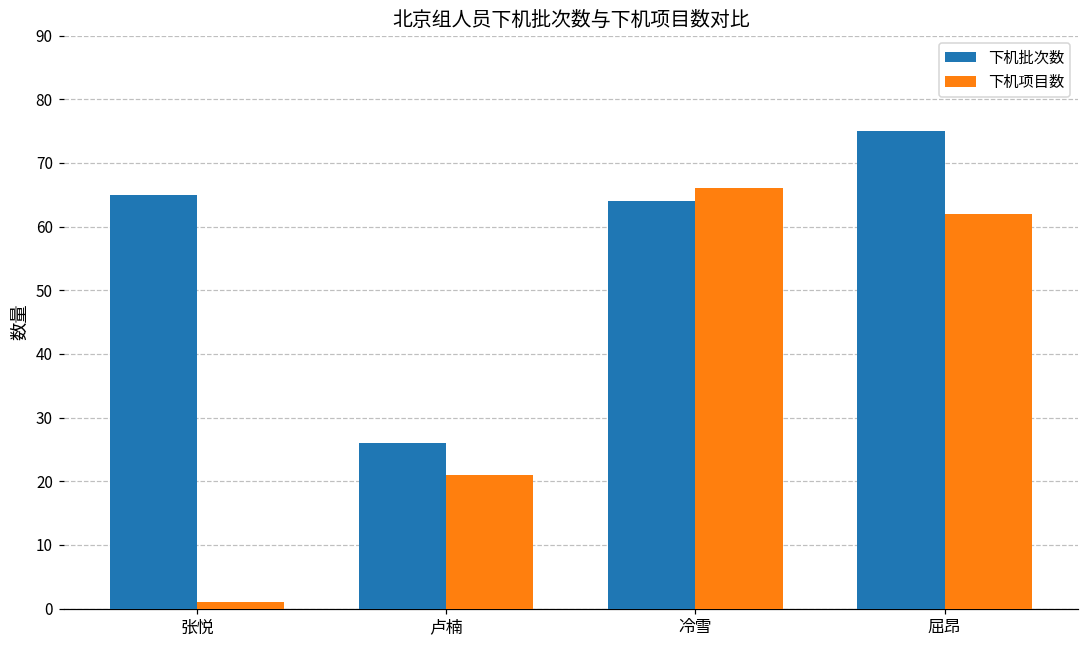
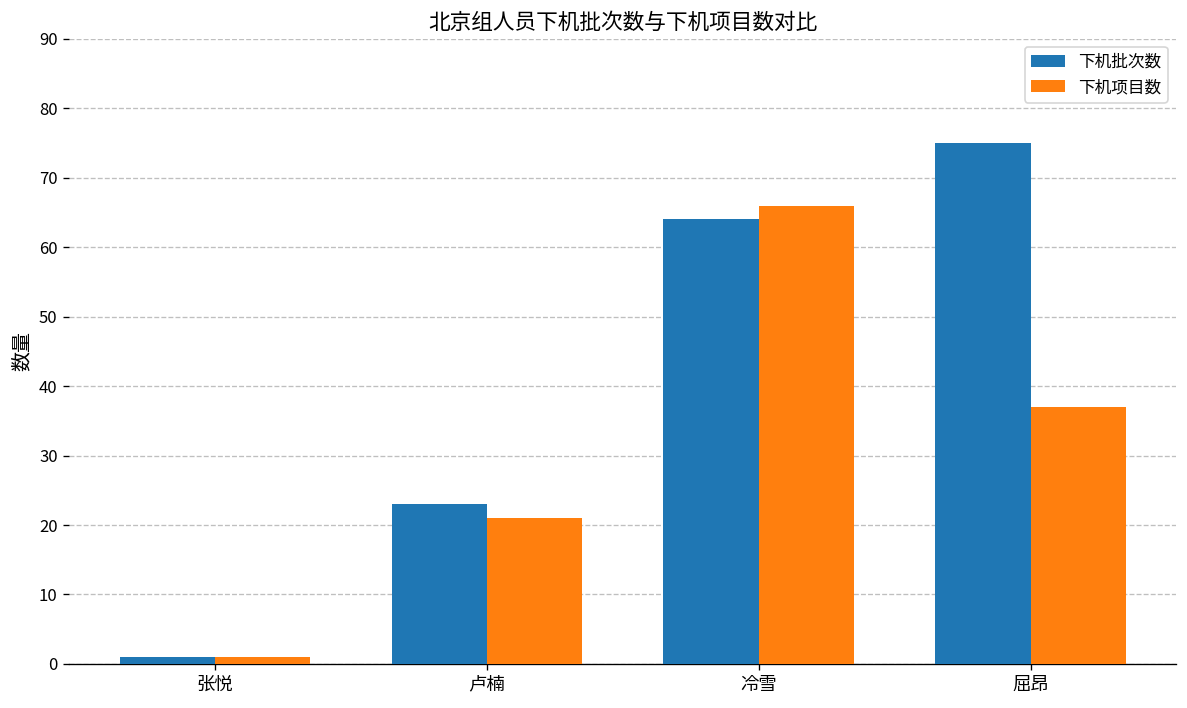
下机批次数, 张悦: 65 -> 1
下机批次数, 卢楠: 26 -> 23
下机项目数, 屈昂: 62 -> 37
